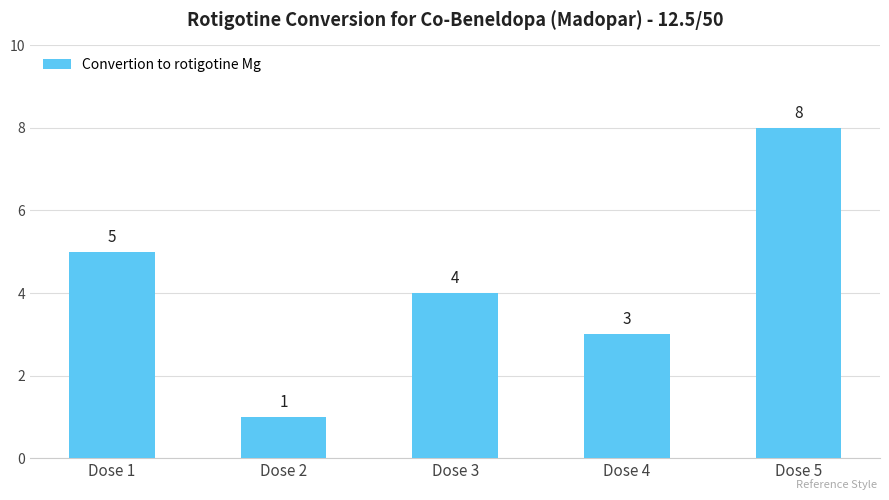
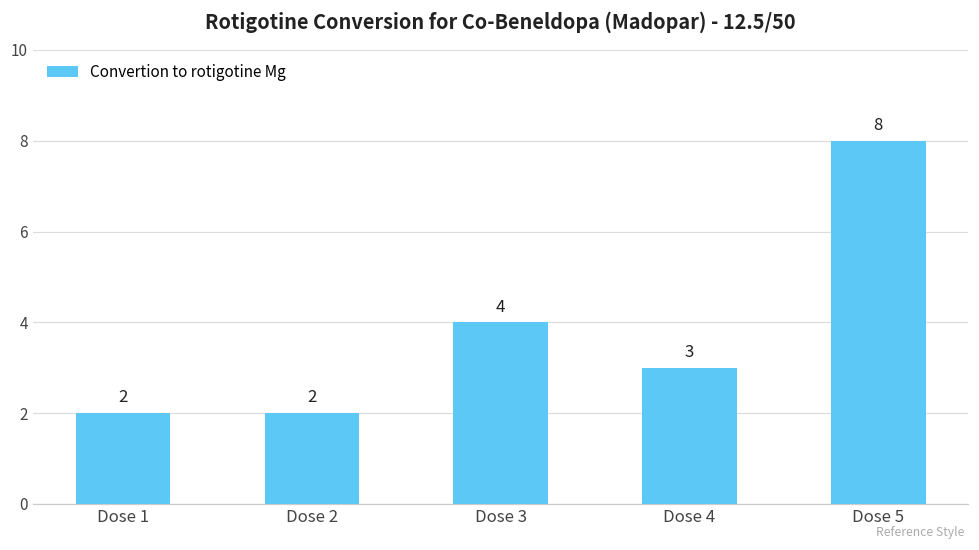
Dose 1: 5 -> 2
Dose 2: 1 -> 2
